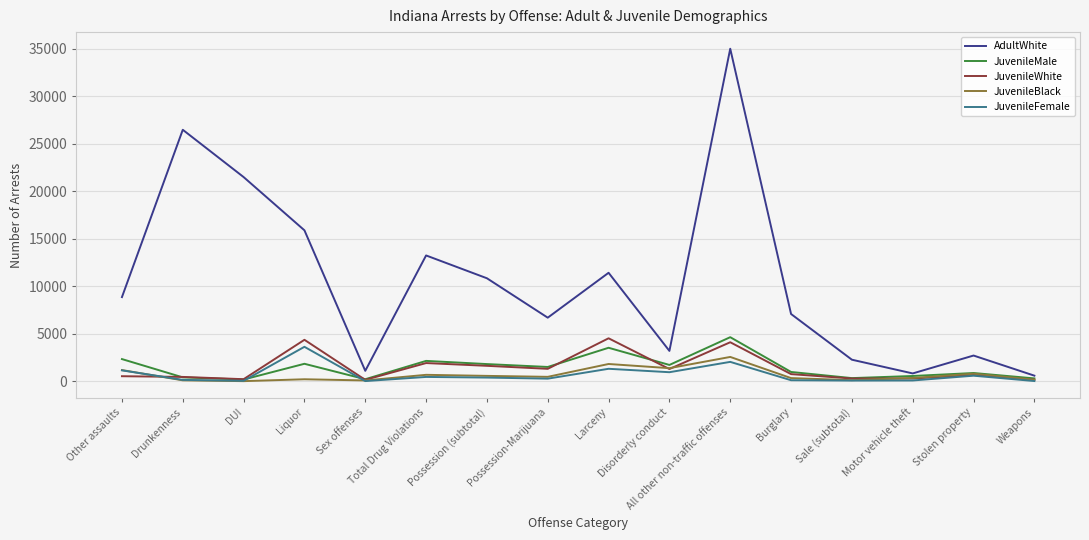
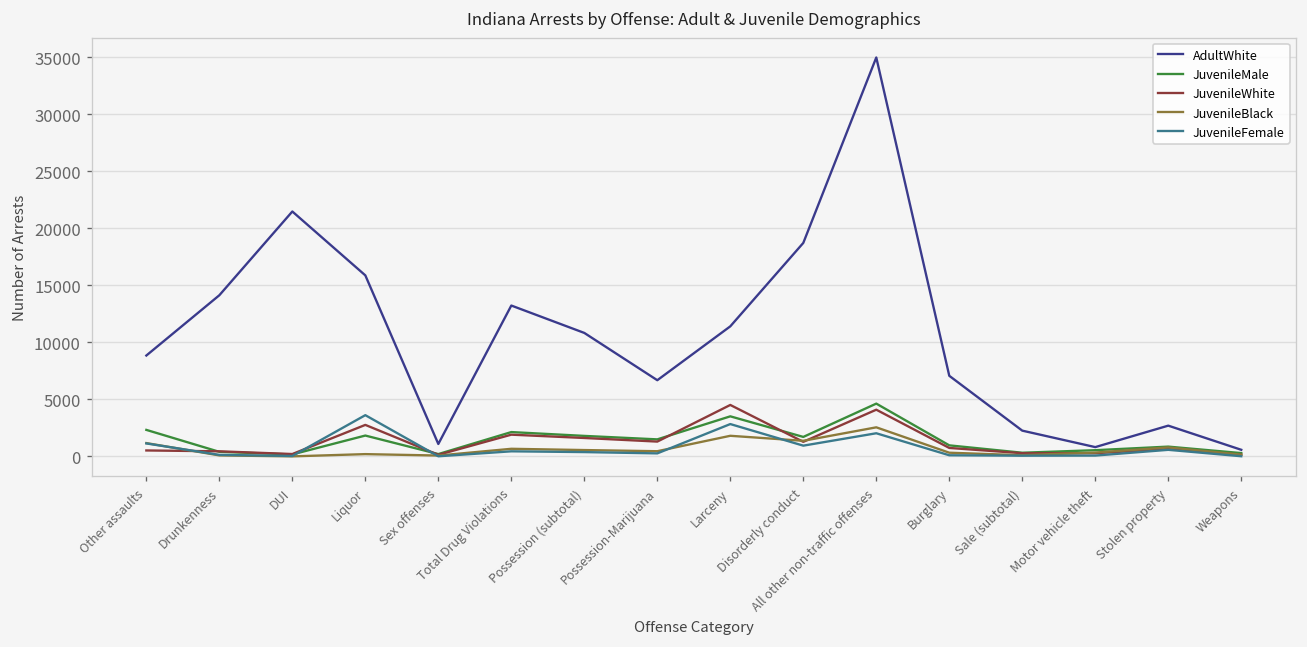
AdultWhite, Drunkenness: 26000 -> 14000
JuvenileWhite, Liquor: 4000 -> 3000
JuvenileFemale, Larceny: 1000 -> 3000
AdultWhite, Disorderly conduct: 3000 -> 19000
